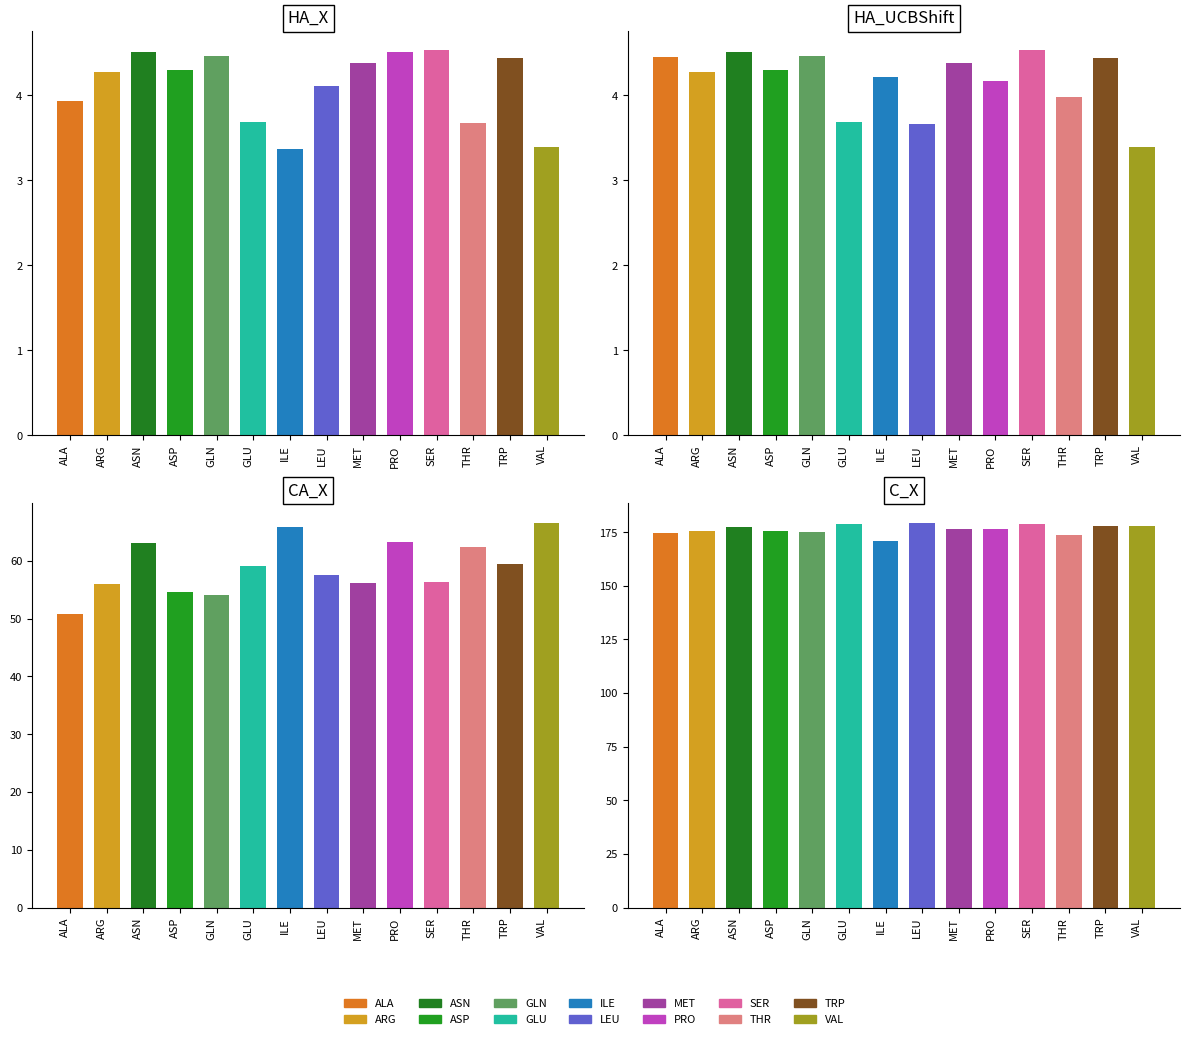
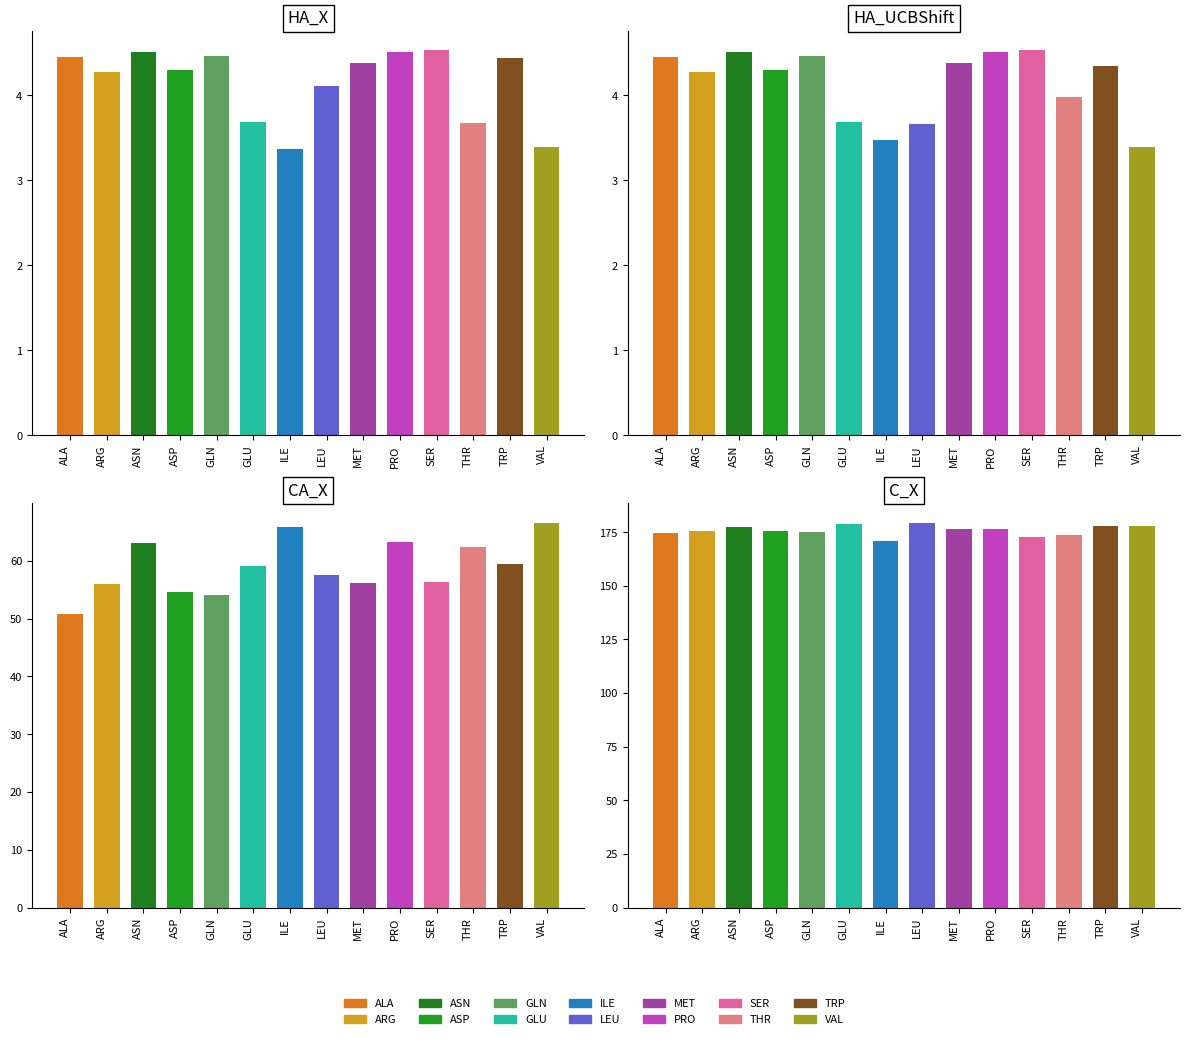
HA_X, ALA: 3.9 -> 4.5
HA_UCBShift, ILE: 4.2 -> 3.5
HA_UCBShift, PRO: 4.2 -> 4.5
HA_UCBShift, TRP: 4.4 -> 4.3
C_X, SER: 179 -> 173
